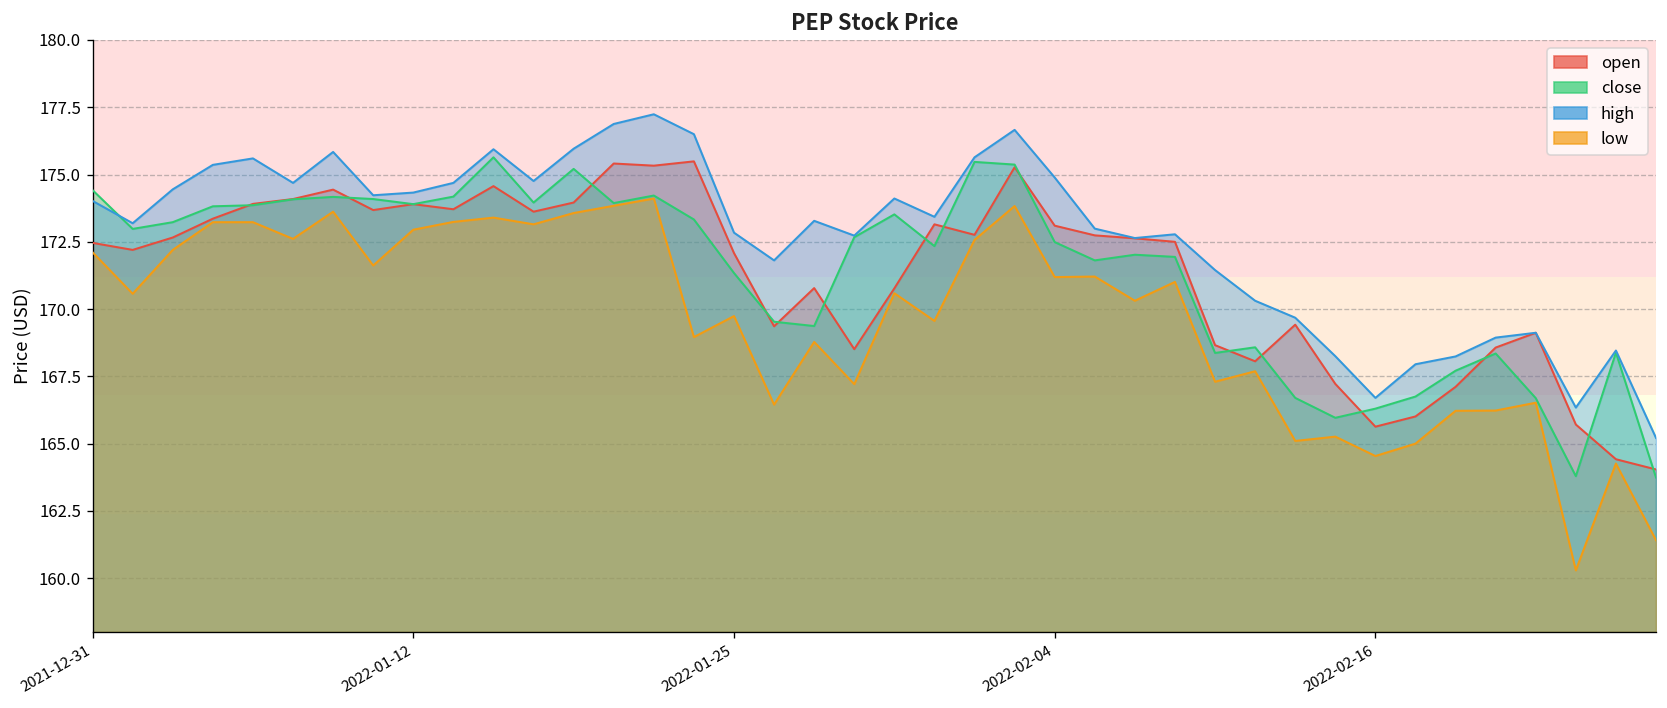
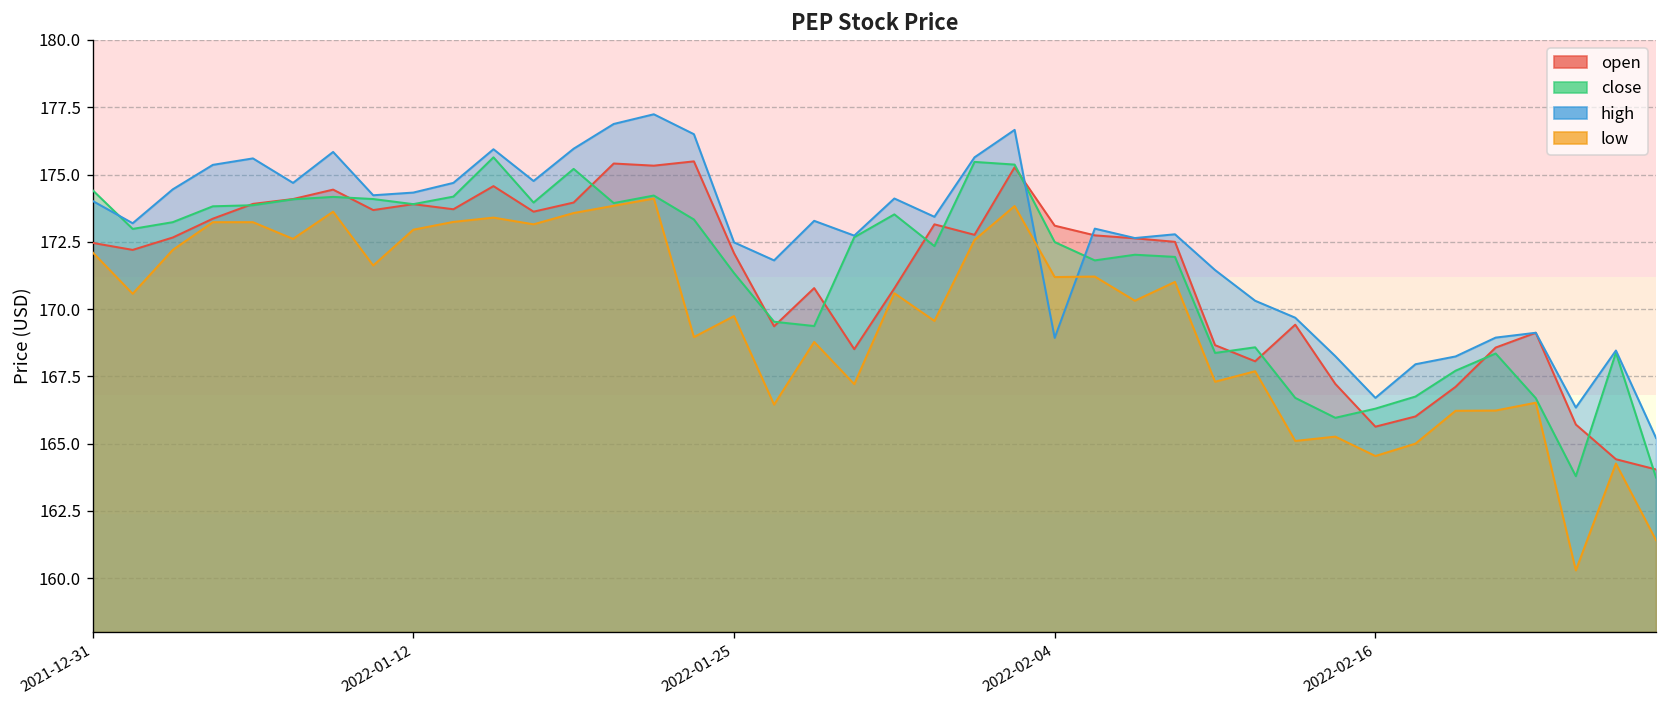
high, 2022-01-25: 172.8 -> 172.5
high, 2022-02-04: 174.9 -> 168.9
